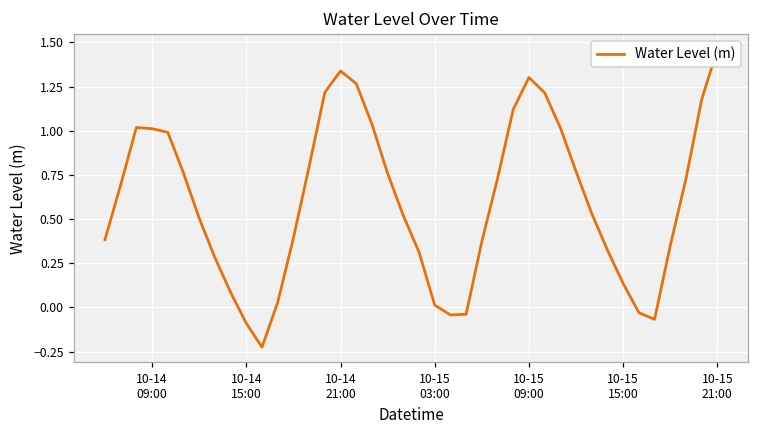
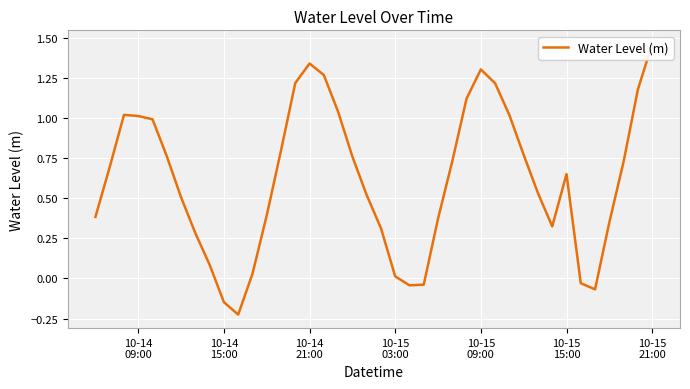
10-14 15:00: -0.09 -> -0.15
10-15 15:00: 0.14 -> 0.65
